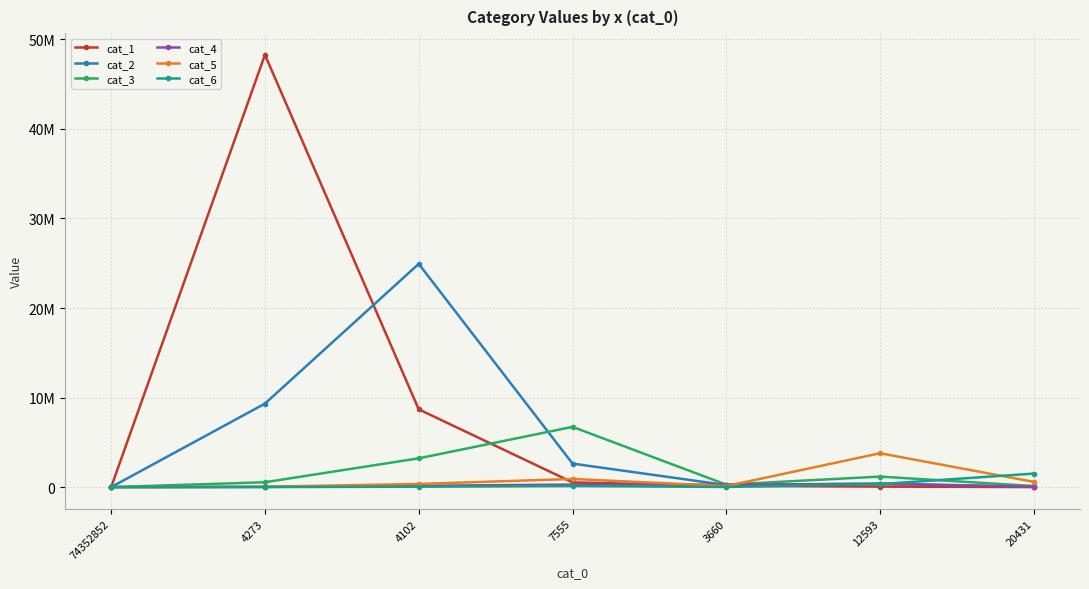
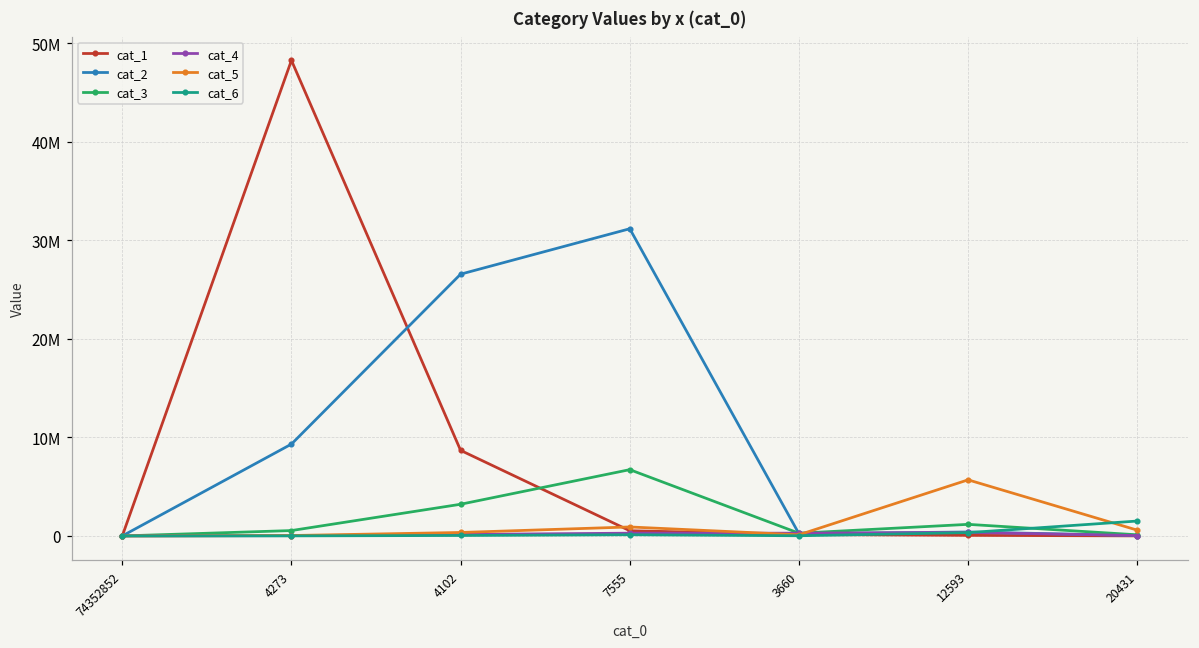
cat_2, 4102: 25000000 -> 27000000
cat_2, 7555: 3000000 -> 31000000
cat_5, 12593: 4000000 -> 6000000
